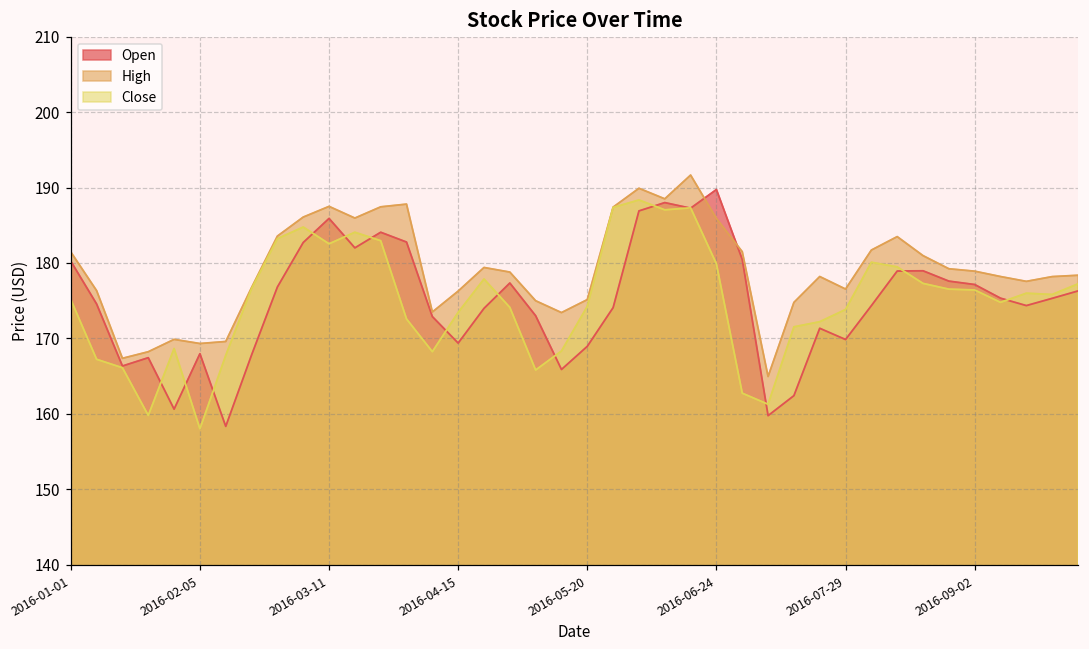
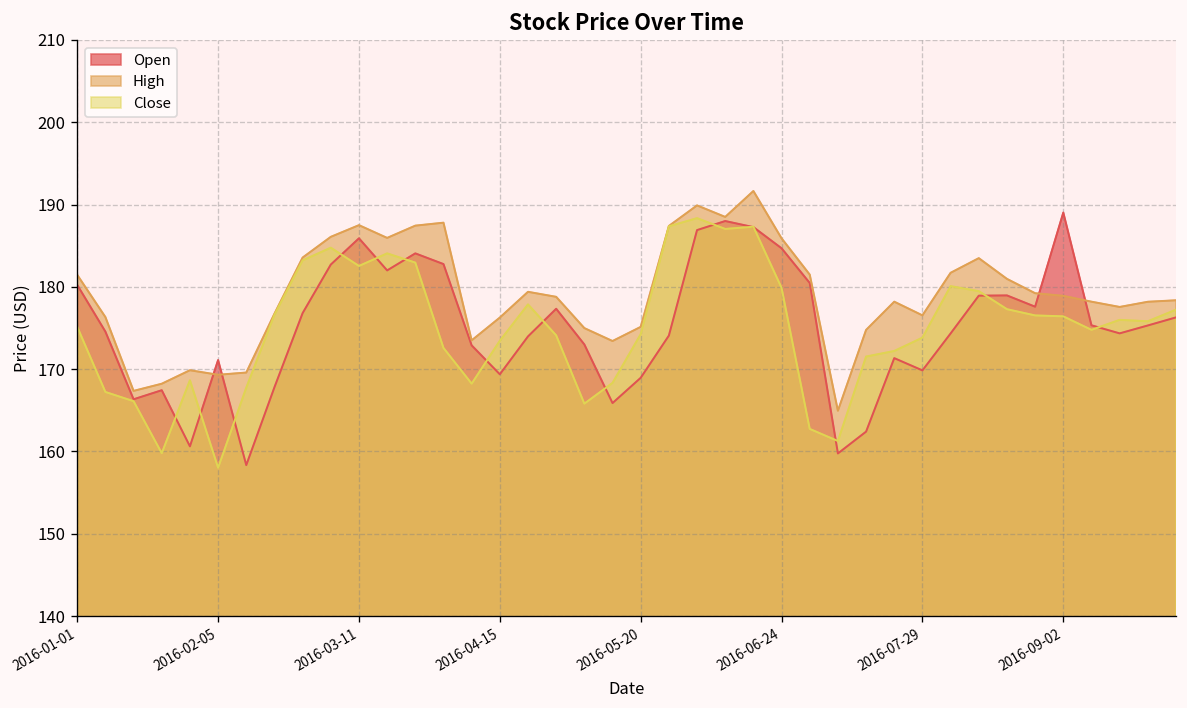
Open, 2016-02-05: 168 -> 171
Open, 2016-06-24: 190 -> 185
Open, 2016-09-02: 177 -> 189
